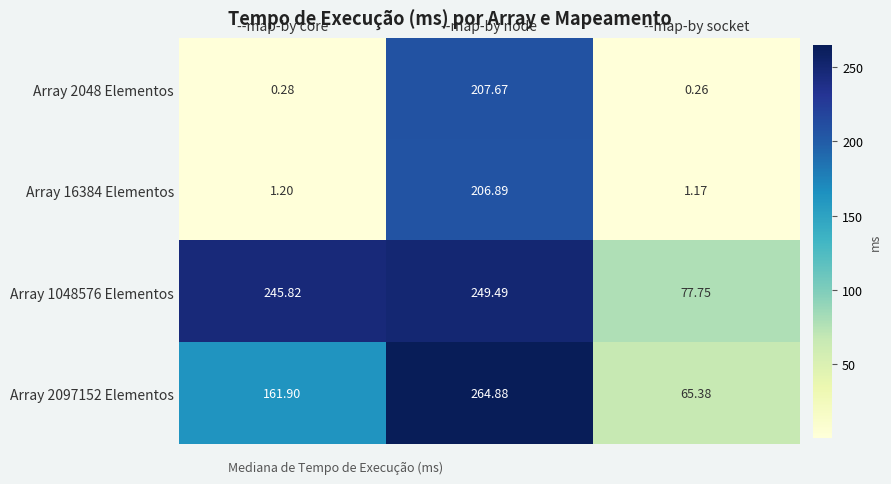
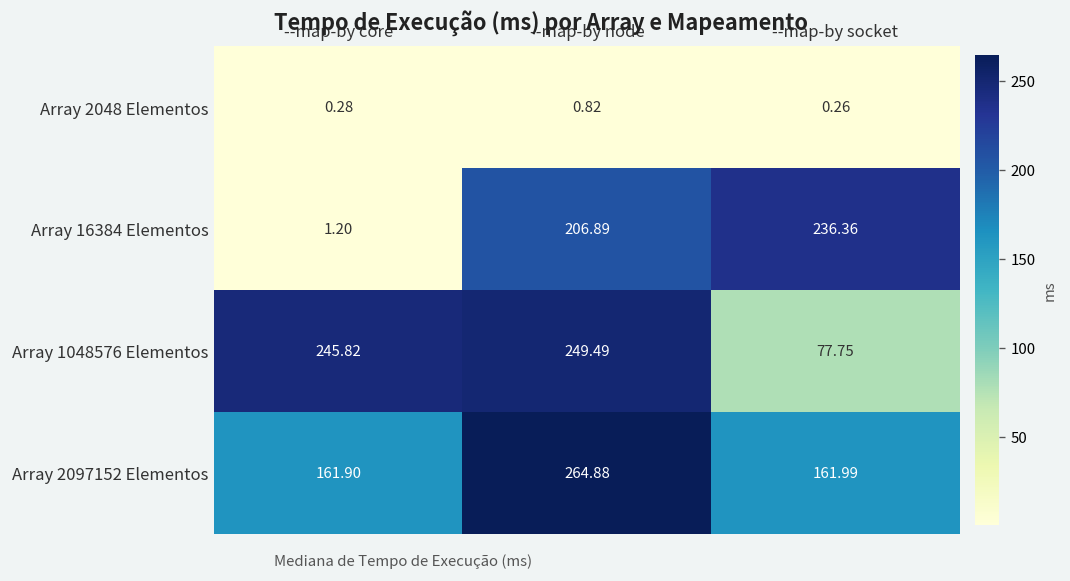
Array 2048 Elementos, --map-by node: 207.67 -> 0.82
Array 16384 Elementos, --map-by socket: 1.17 -> 236.36
Array 2097152 Elementos, --map-by socket: 65.38 -> 161.99
